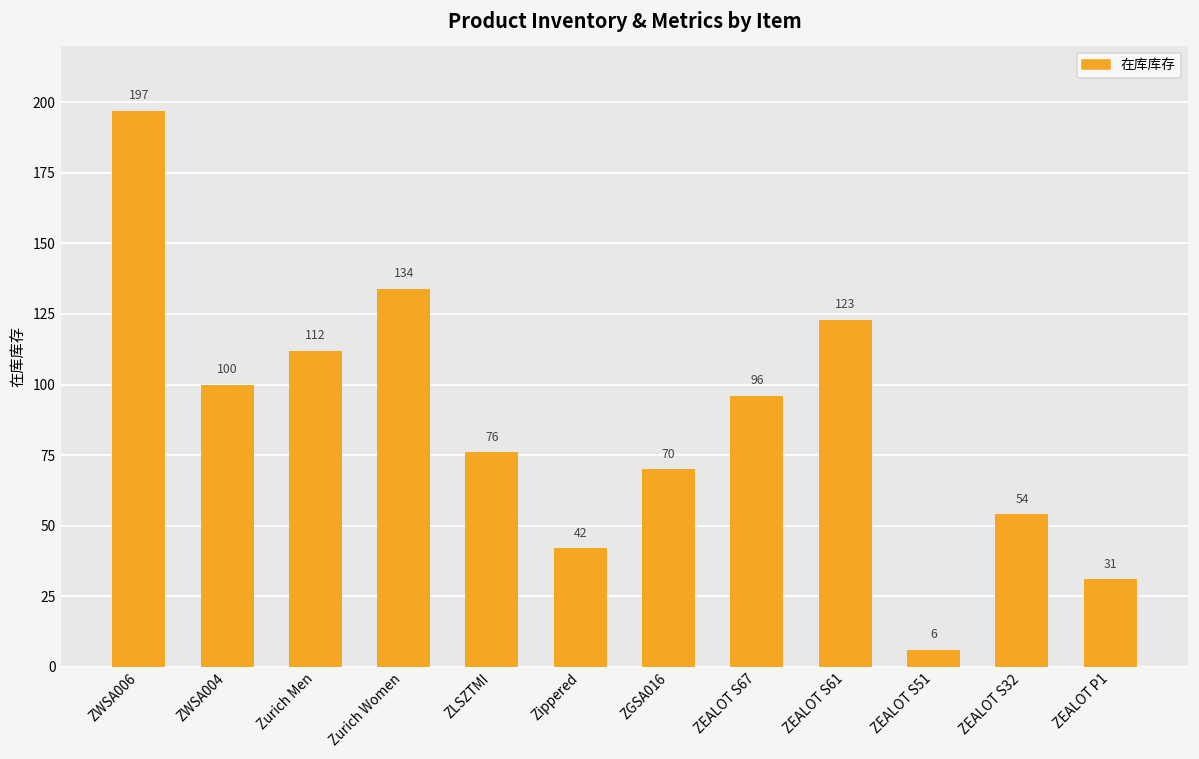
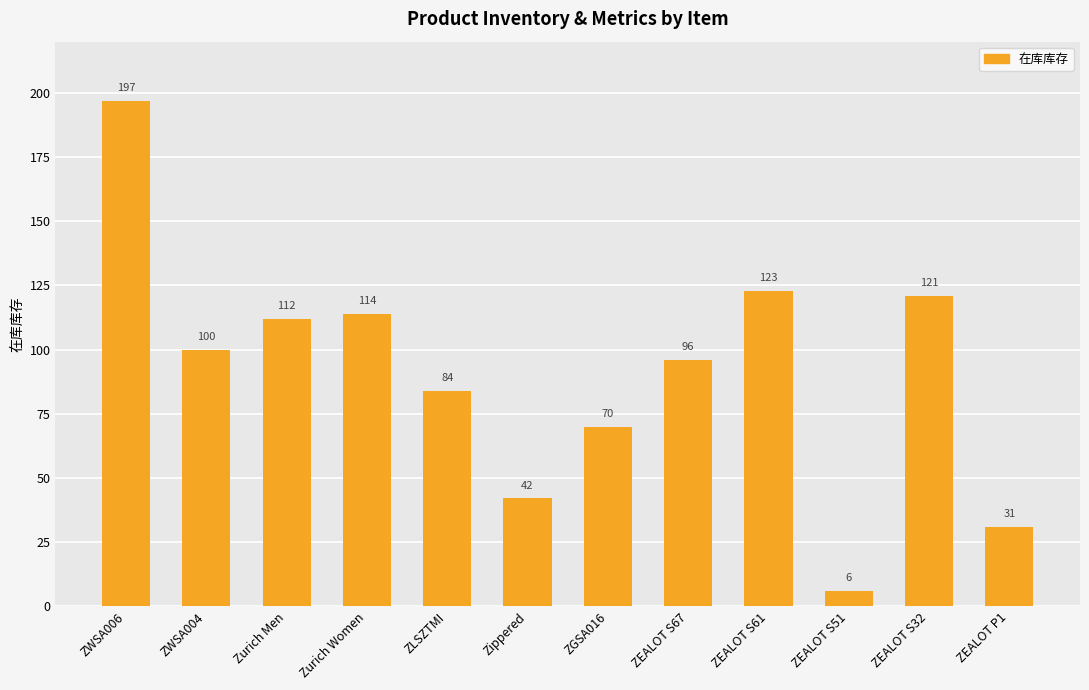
Zurich Women: 134 -> 114
ZLSZTMI: 76 -> 84
ZEALOT S32: 54 -> 121
